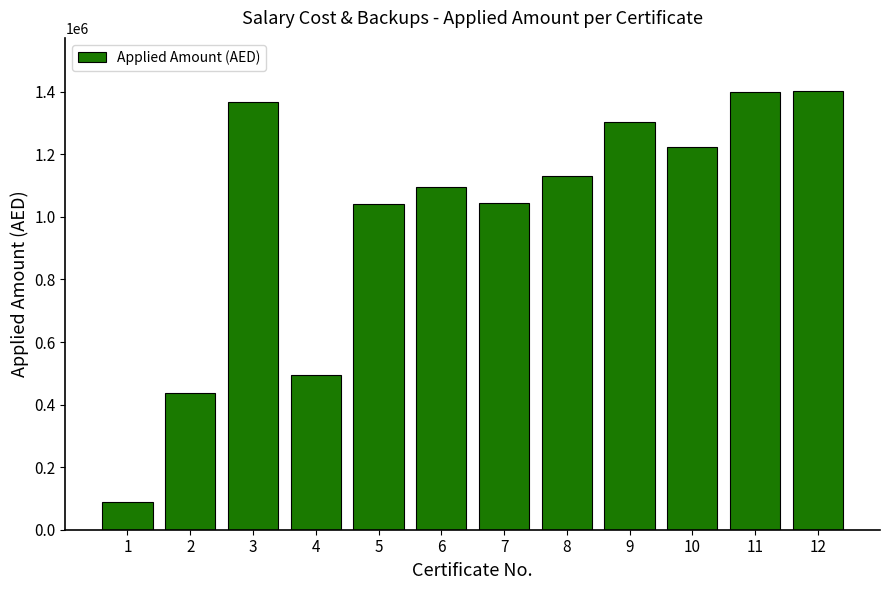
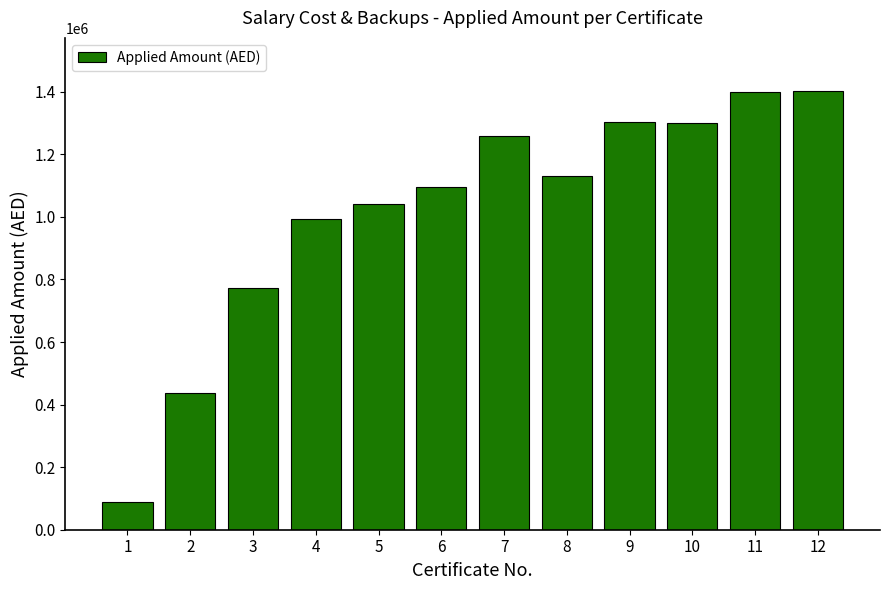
3: 1370000 -> 770000
4: 490000 -> 990000
7: 1050000 -> 1260000
10: 1220000 -> 1300000
